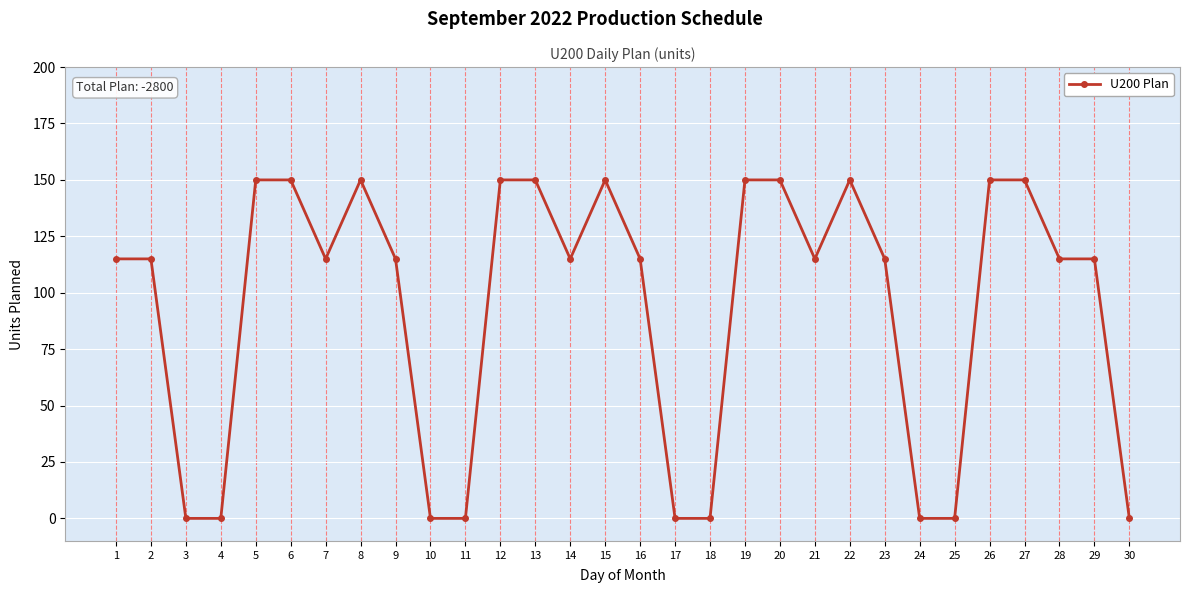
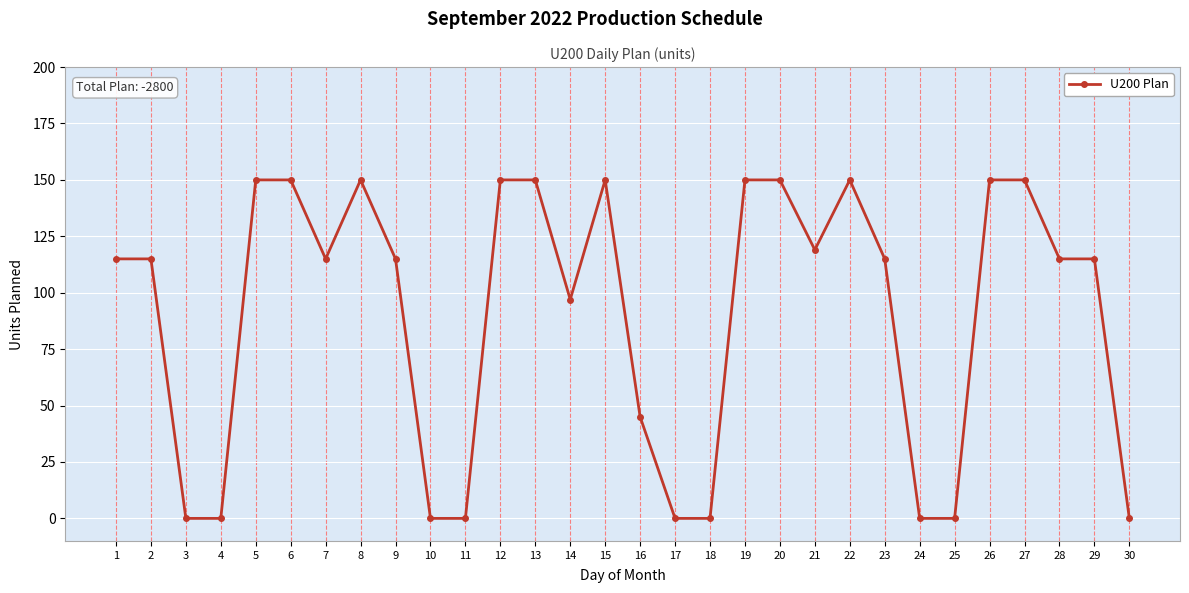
14: 115 -> 97
16: 115 -> 45
21: 115 -> 119
